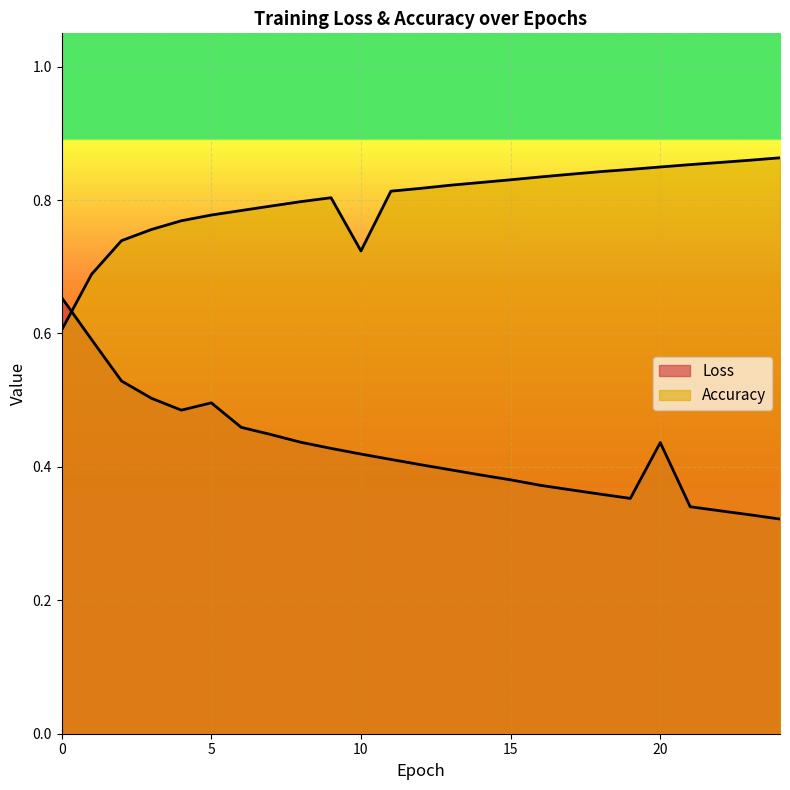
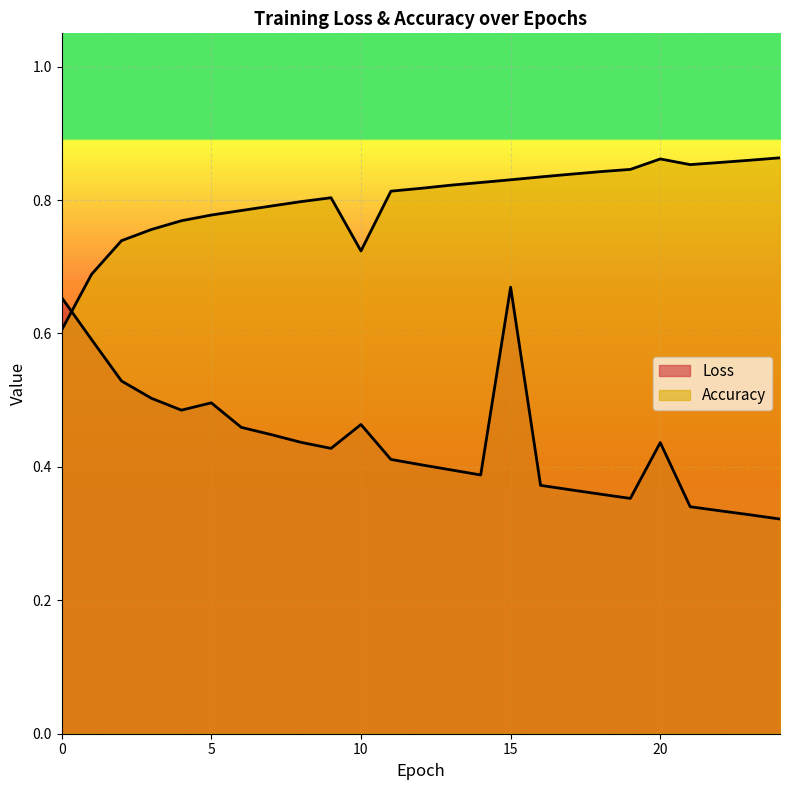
Loss, 10: 0.42 -> 0.46
Loss, 15: 0.38 -> 0.67
Accuracy, 20: 0.85 -> 0.86
